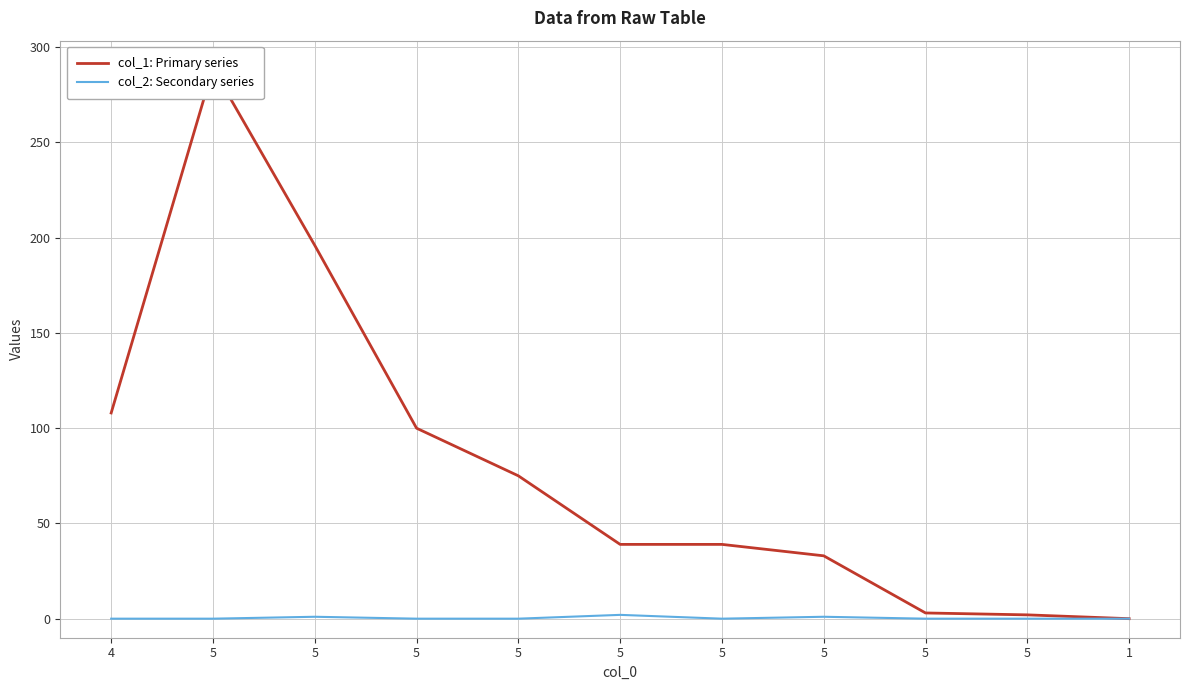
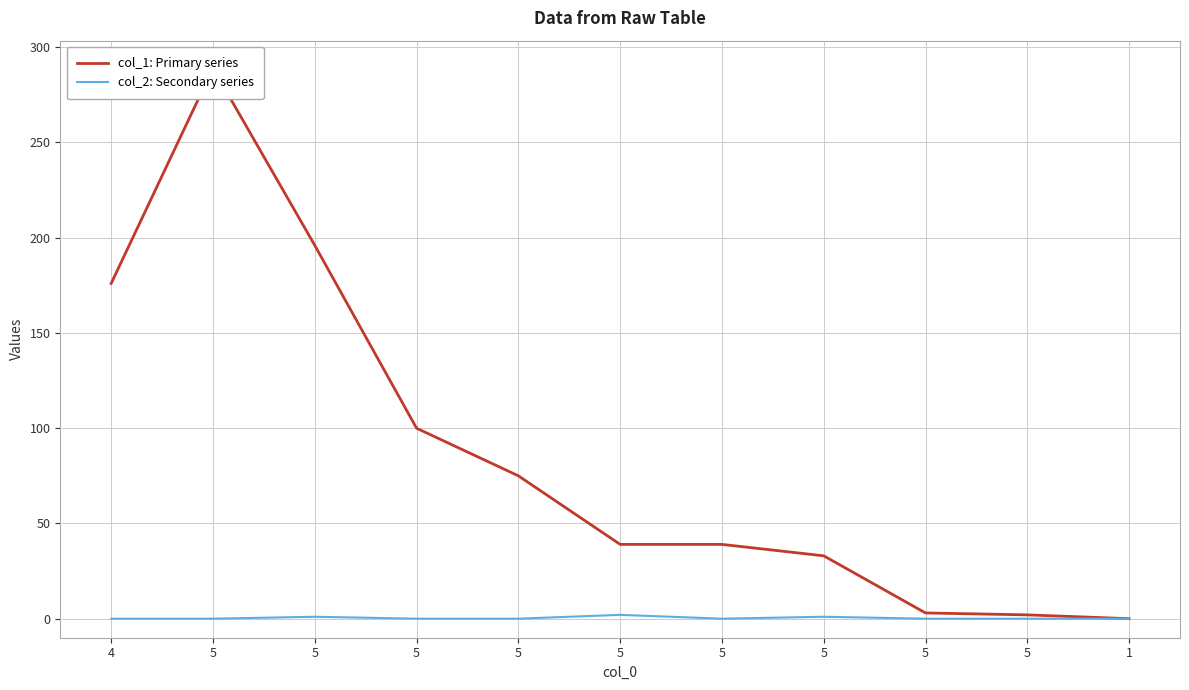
col_1: Primary series, 4: 108 -> 176
